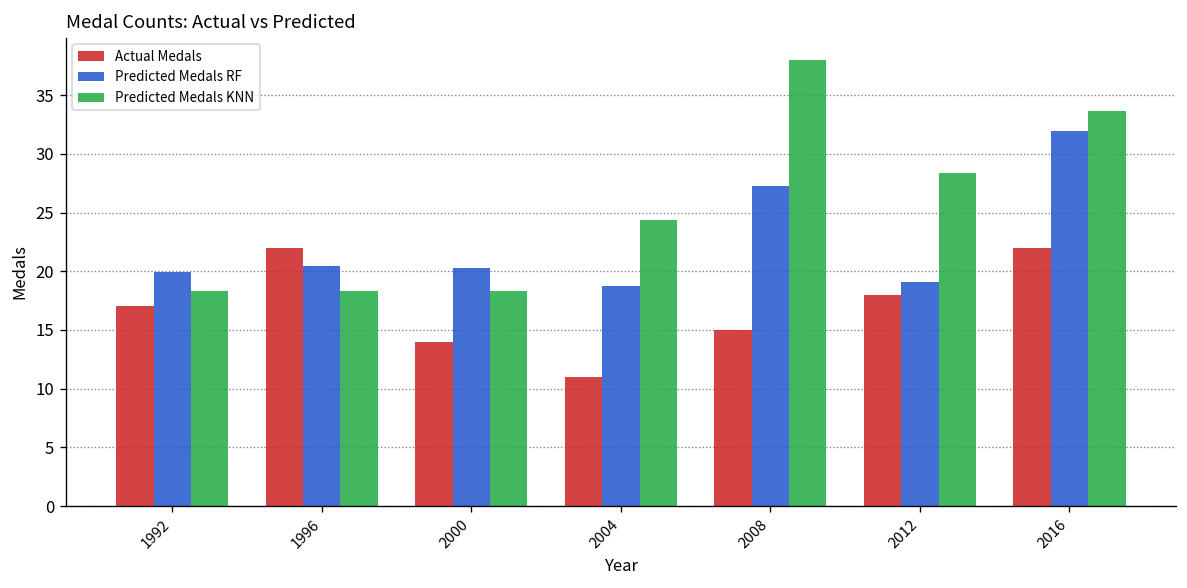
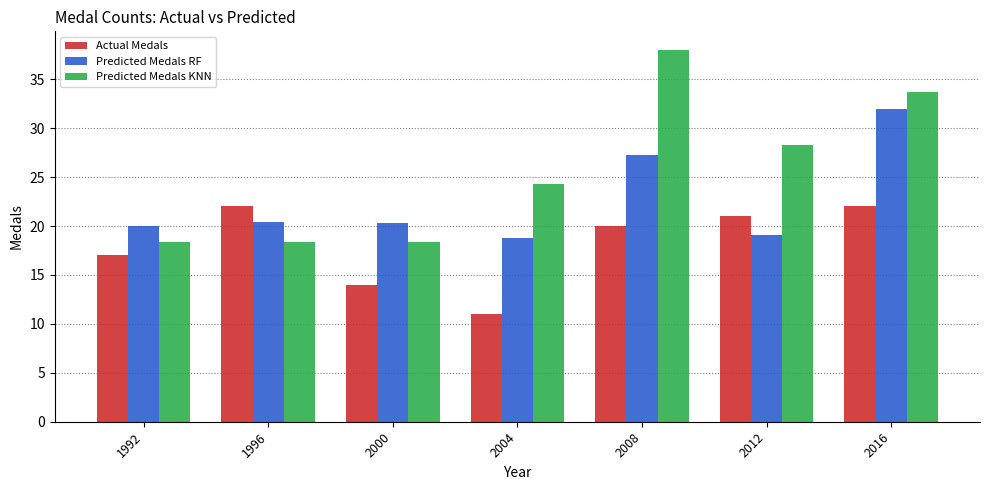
Actual Medals, 2008: 15 -> 20
Actual Medals, 2012: 18 -> 21
